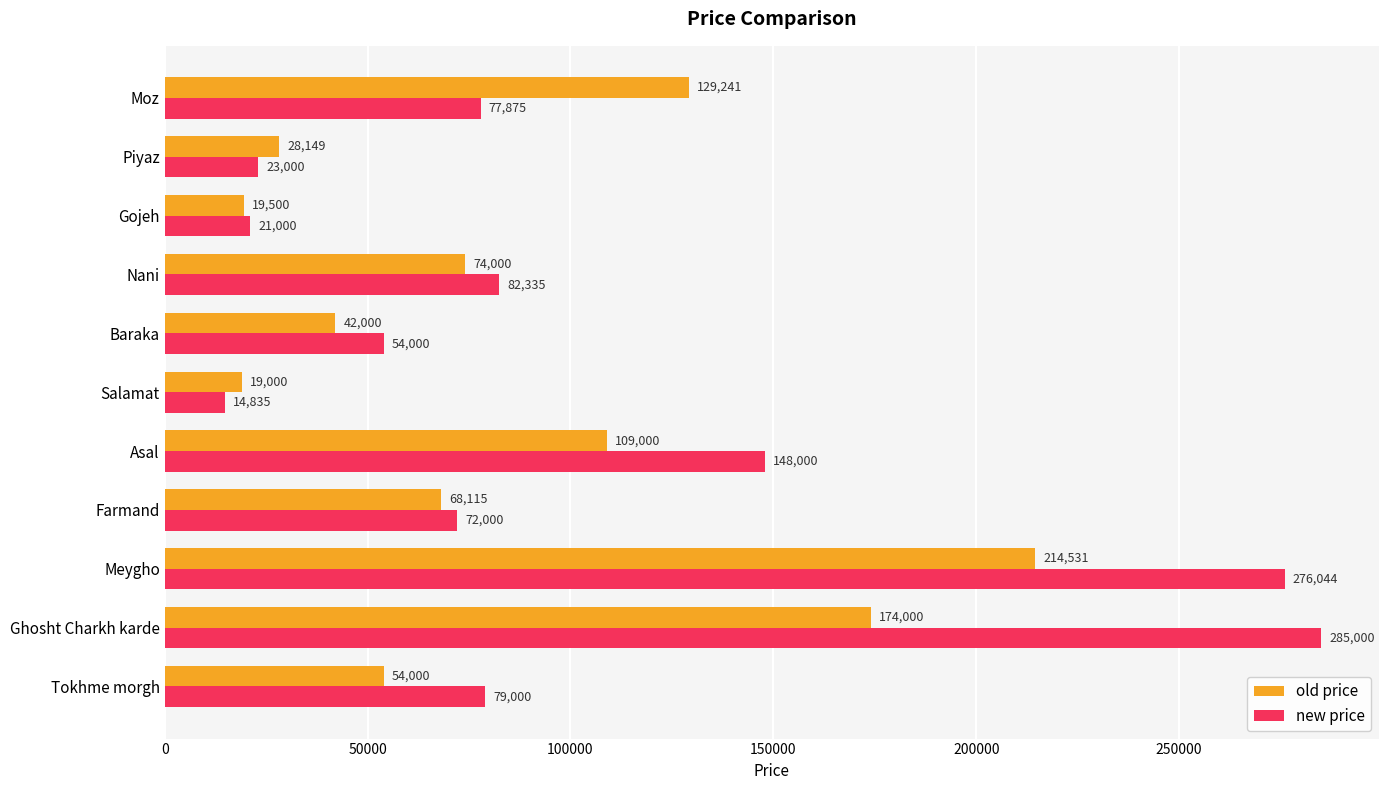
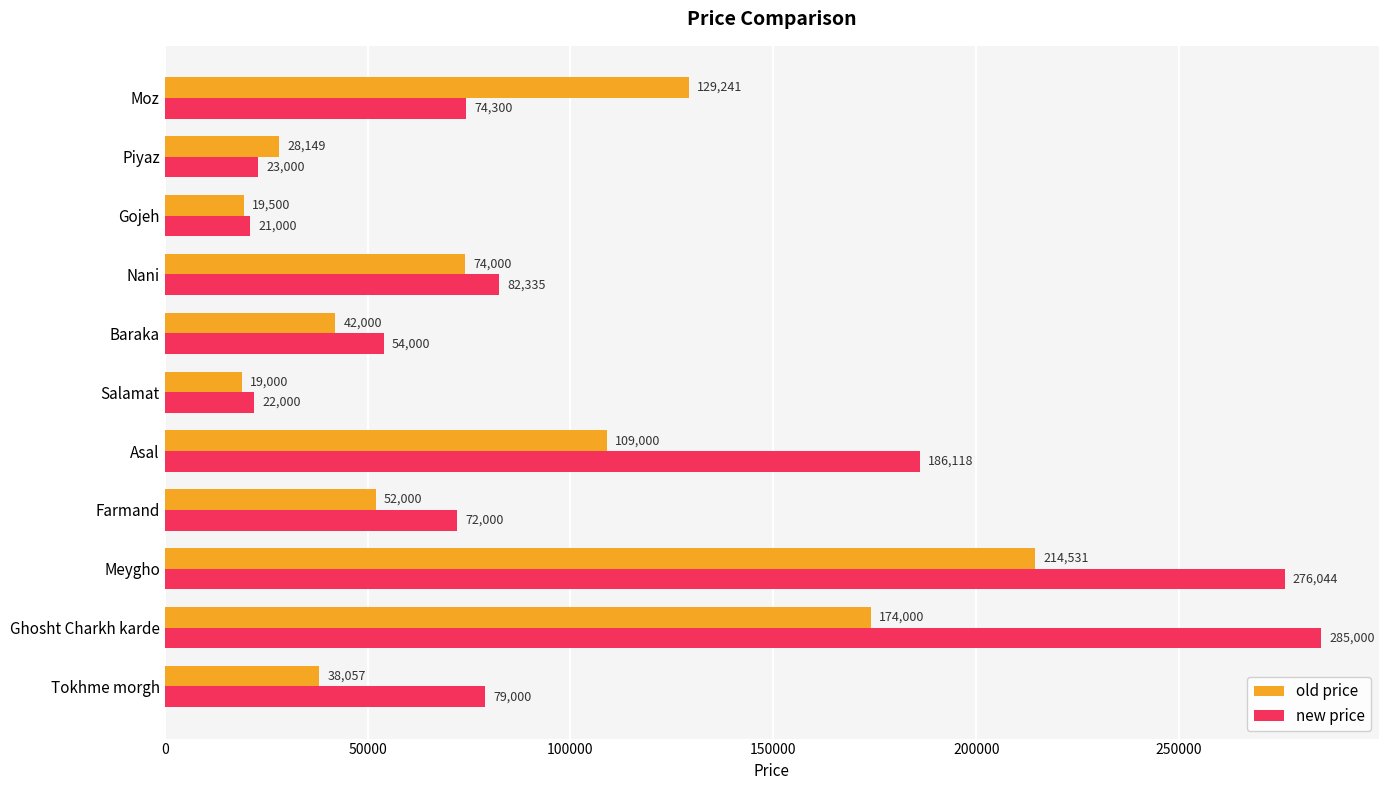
new price, Moz: 77,875 -> 74,300
new price, Salamat: 14,835 -> 22,000
new price, Asal: 148,000 -> 186,118
old price, Farmand: 68,115 -> 52,000
old price, Tokhme morgh: 54,000 -> 38,057
